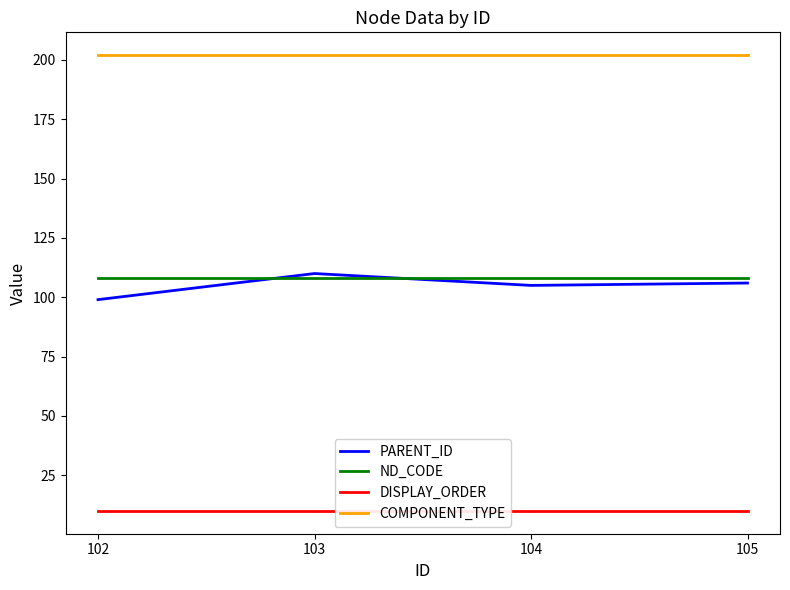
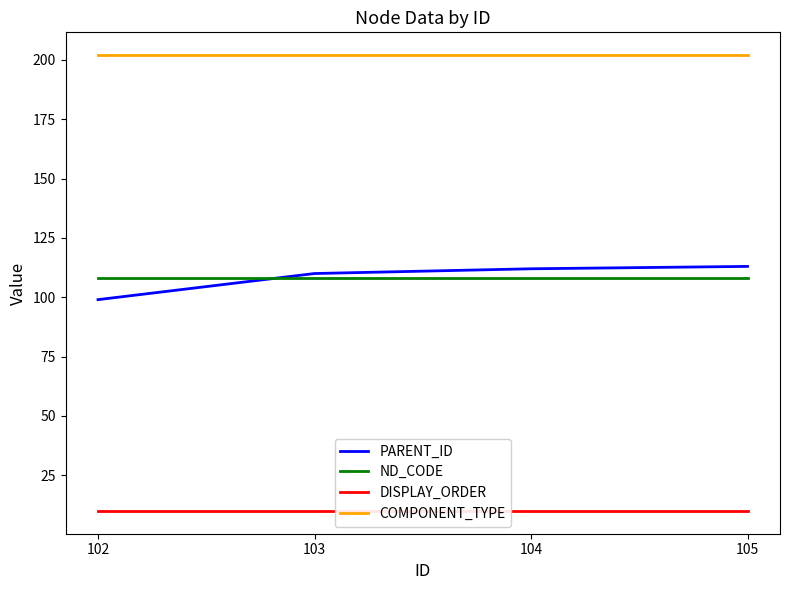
PARENT_ID, 104: 105 -> 112
PARENT_ID, 105: 106 -> 113
